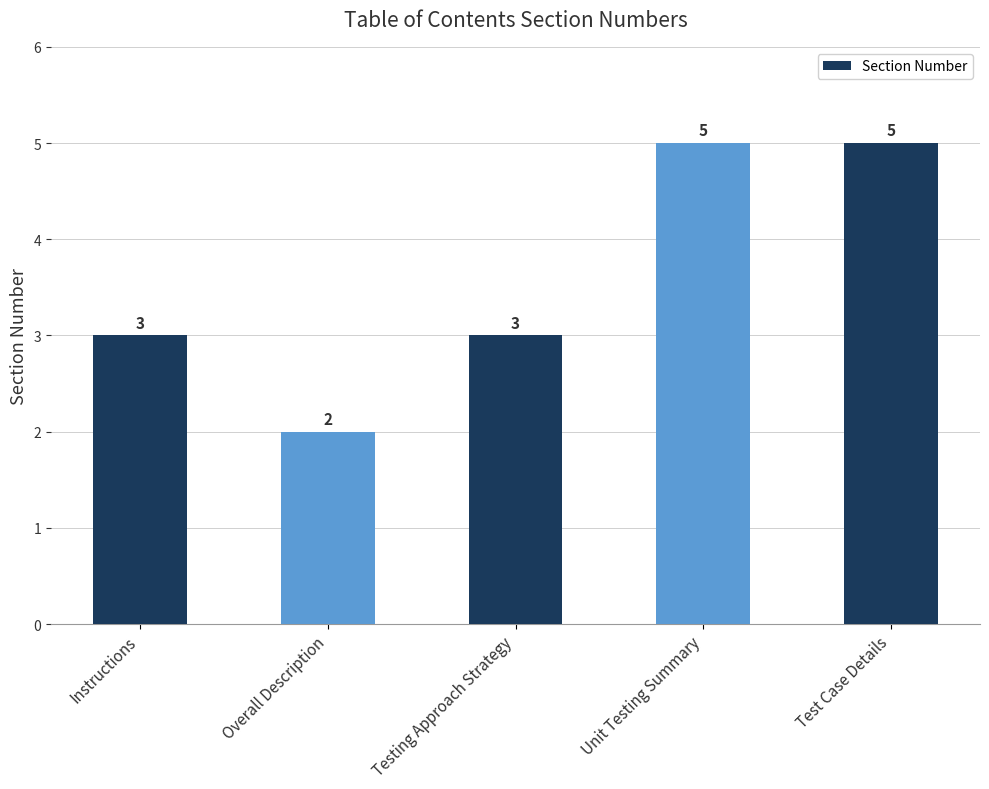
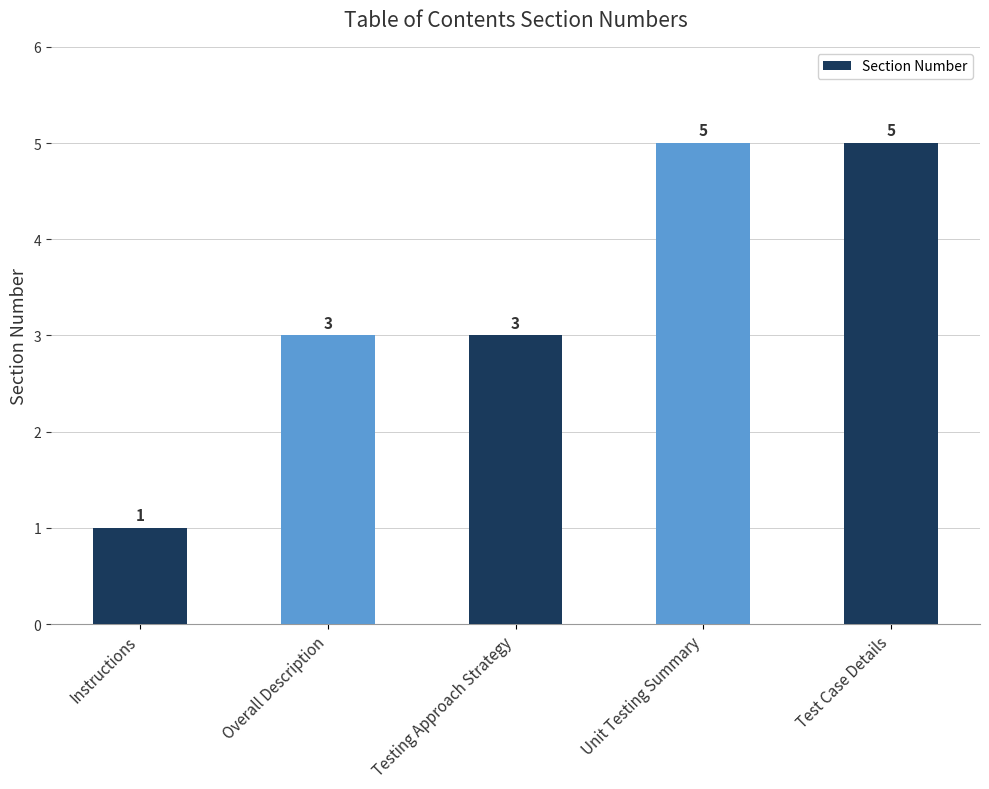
Instructions: 3 -> 1
Overall Description: 2 -> 3
